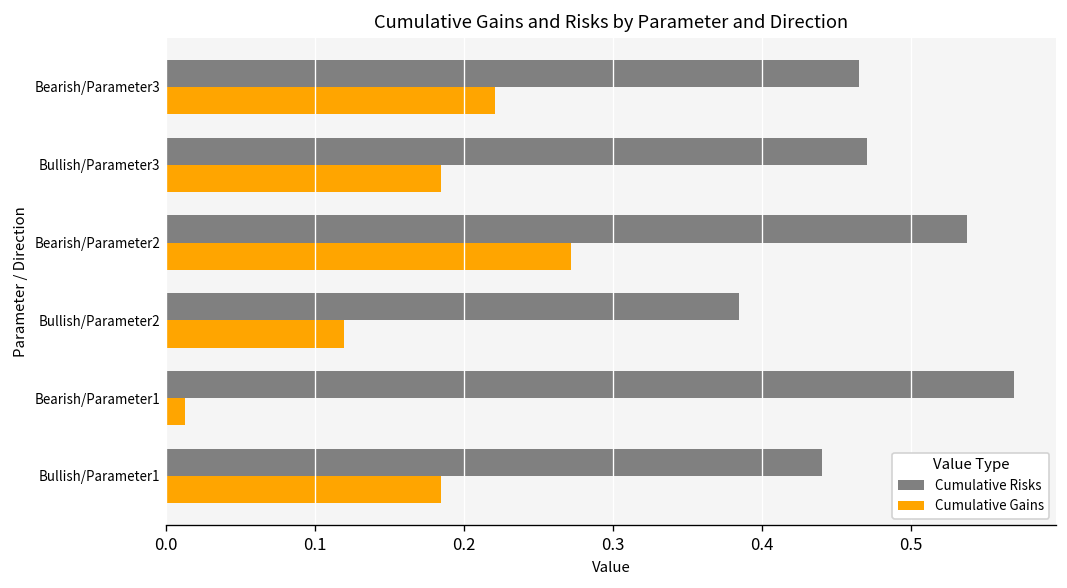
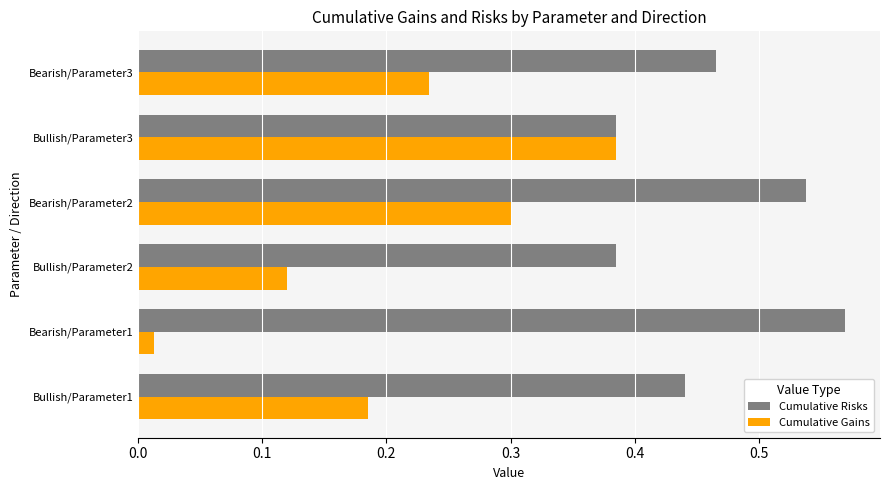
Cumulative Gains, Bearish/Parameter3: 0.221 -> 0.235
Cumulative Risks, Bullish/Parameter3: 0.471 -> 0.385
Cumulative Gains, Bullish/Parameter3: 0.185 -> 0.385
Cumulative Gains, Bearish/Parameter2: 0.272 -> 0.301
